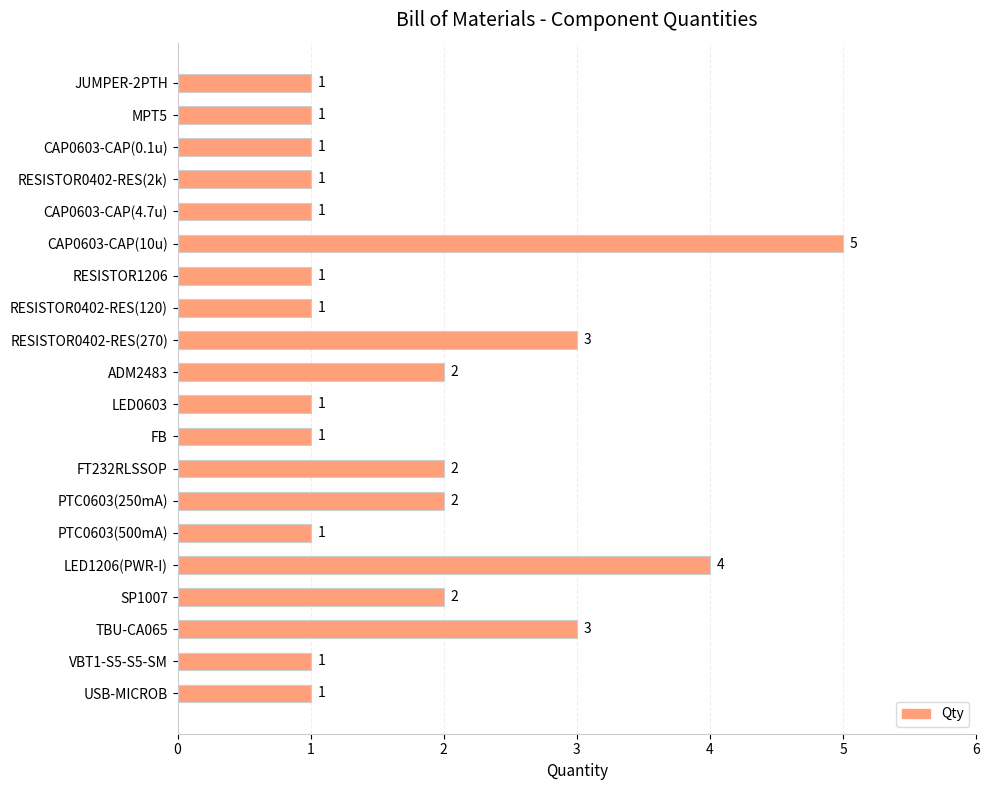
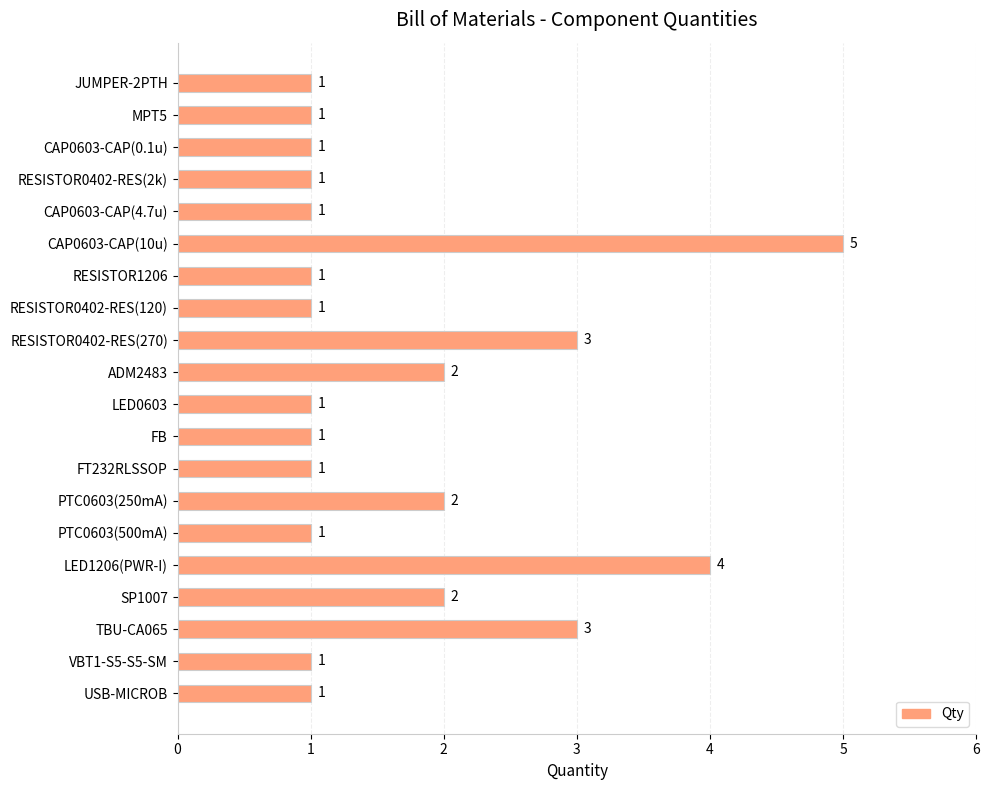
FT232RLSSOP: 2 -> 1
